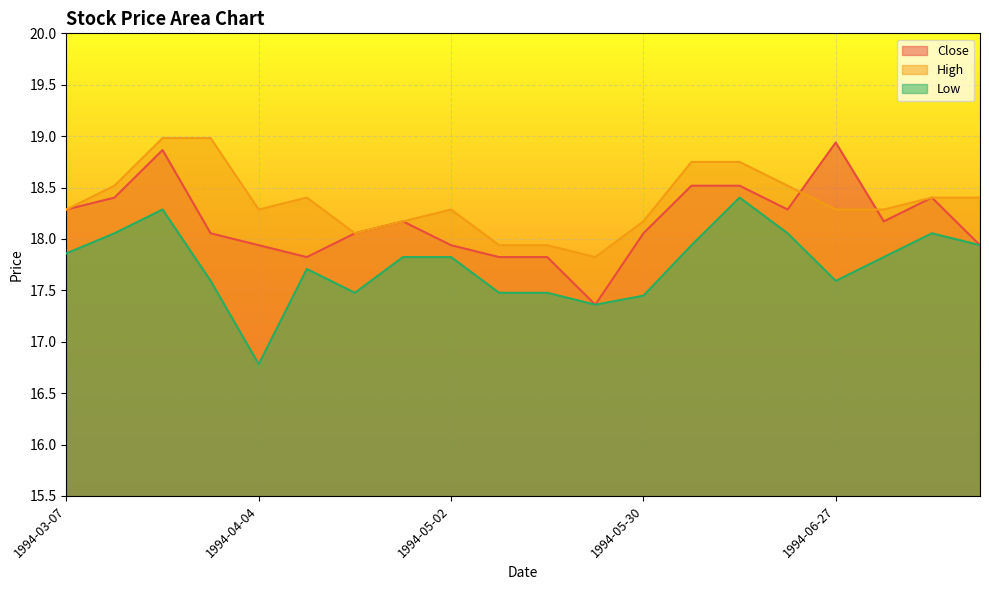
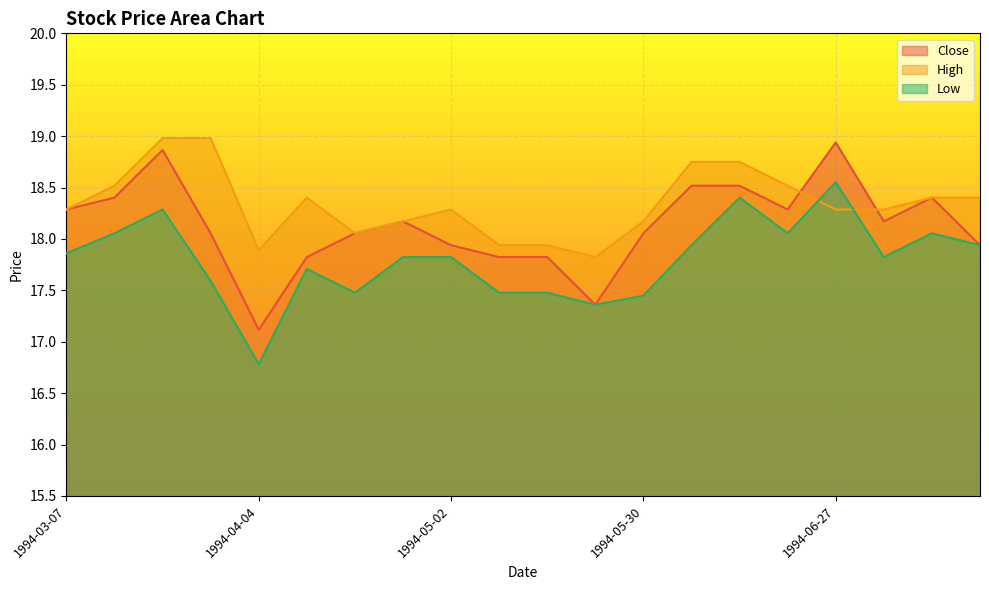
Close, 1994-04-04: 17.94 -> 17.12
High, 1994-04-04: 18.29 -> 17.89
Low, 1994-06-27: 17.59 -> 18.55
